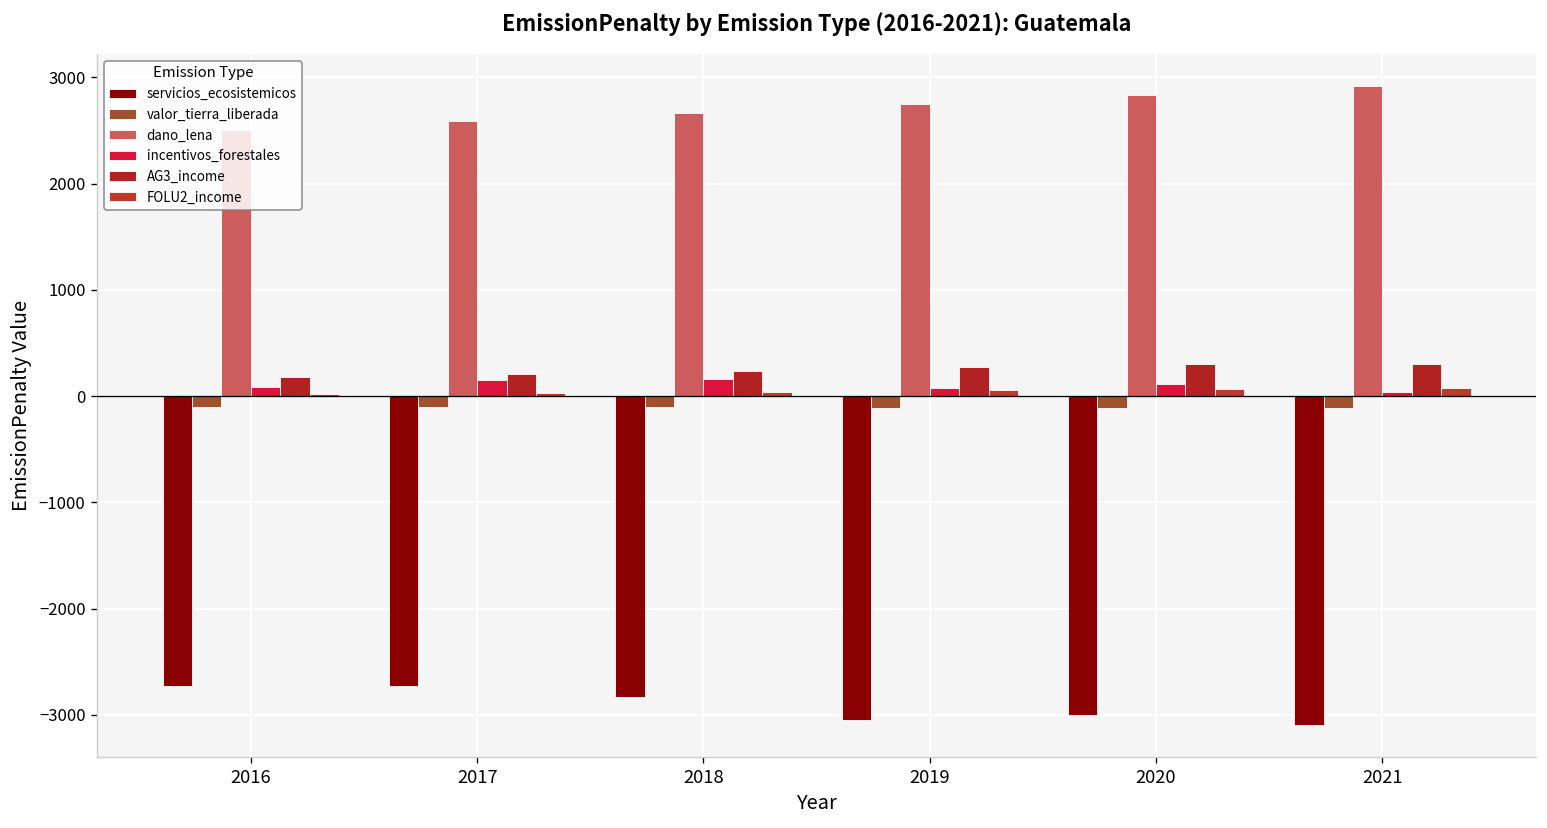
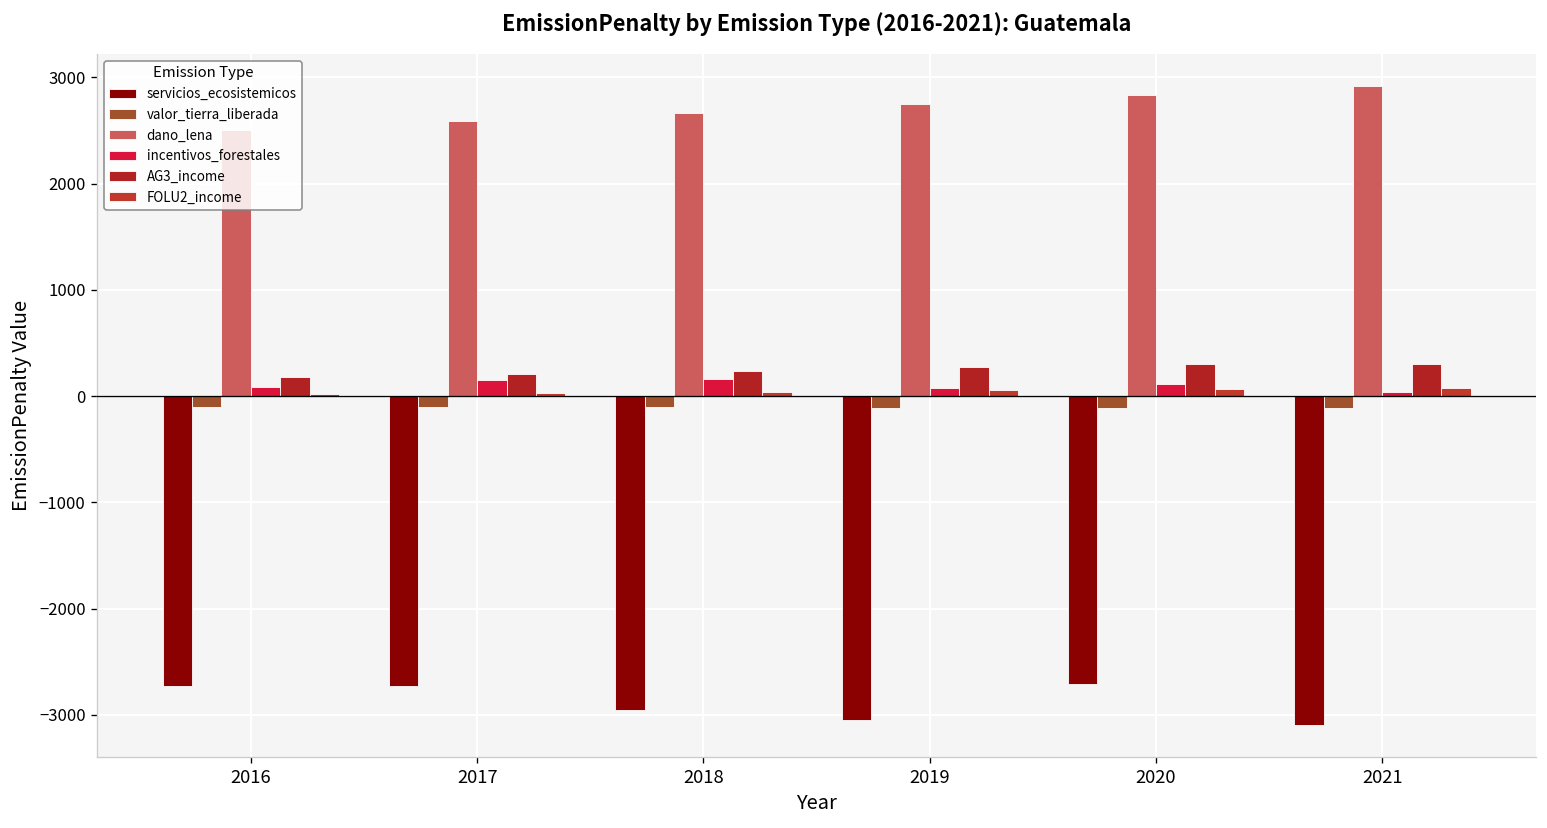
servicios_ecosistemicos, 2018: -2800 -> -3000
servicios_ecosistemicos, 2020: -3000 -> -2700
